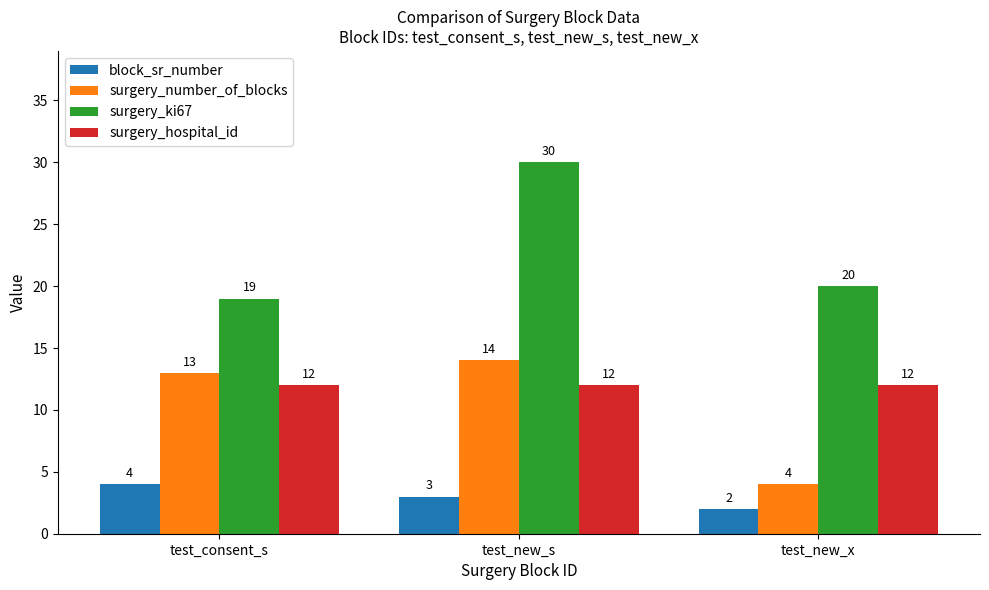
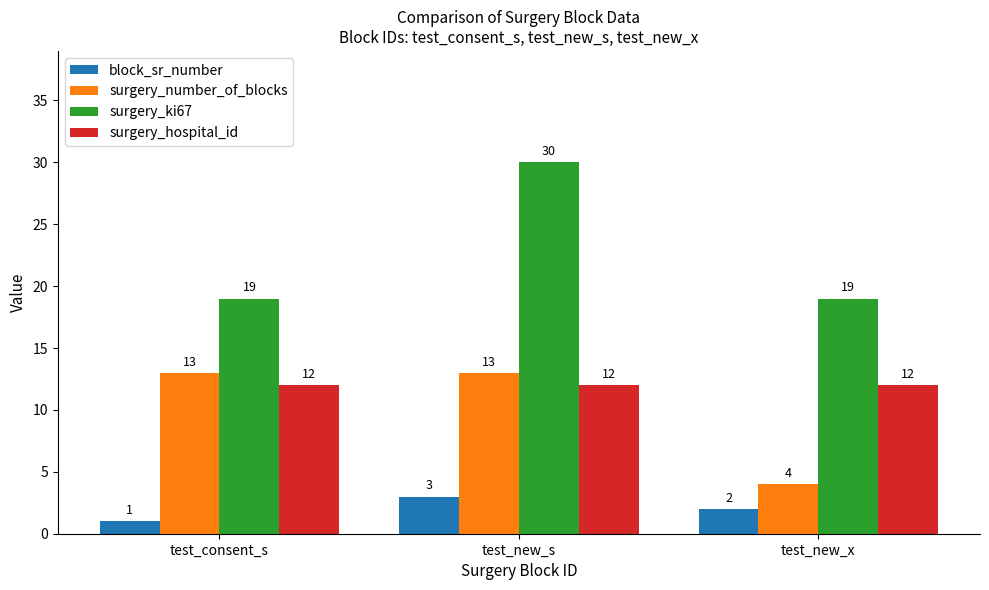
block_sr_number, test_consent_s: 4 -> 1
surgery_number_of_blocks, test_new_s: 14 -> 13
surgery_ki67, test_new_x: 20 -> 19
